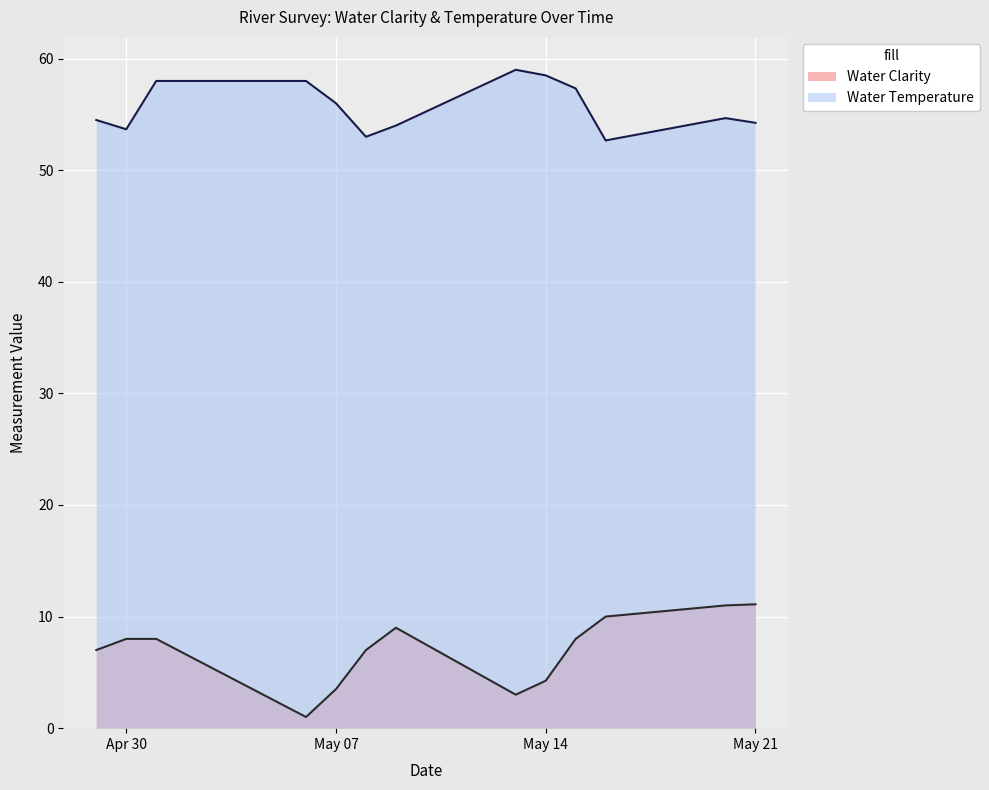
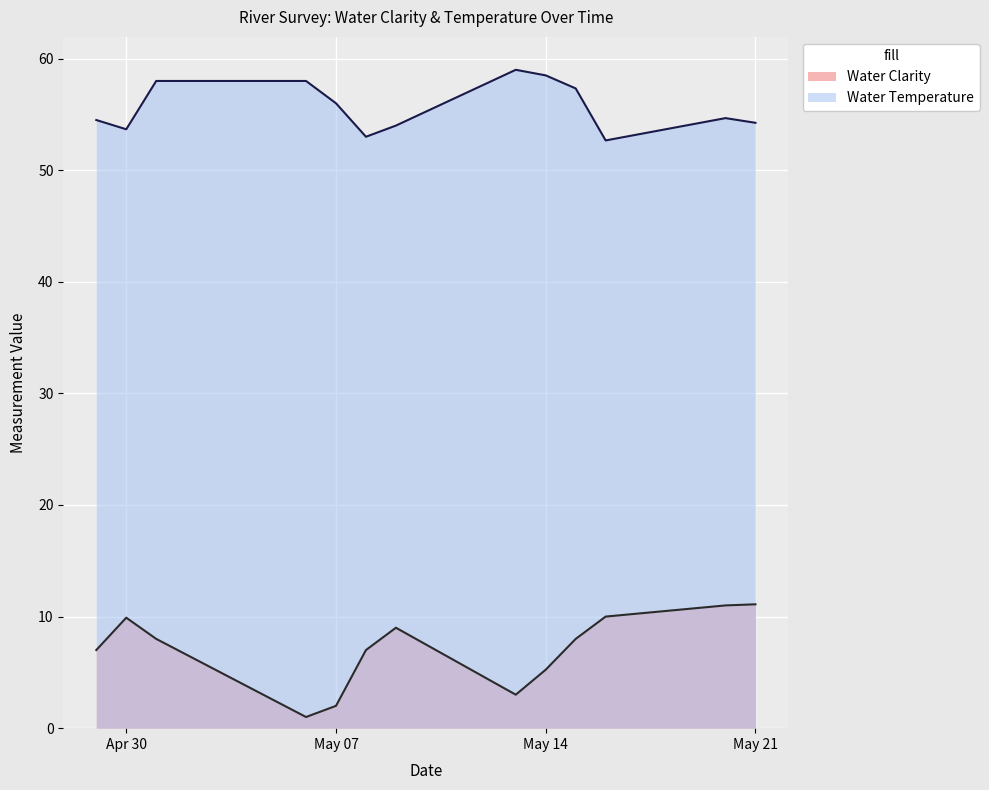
Water Clarity, Apr 30: 8.0 -> 9.9
Water Clarity, May 07: 3.5 -> 2.0
Water Clarity, May 14: 4.3 -> 5.2
